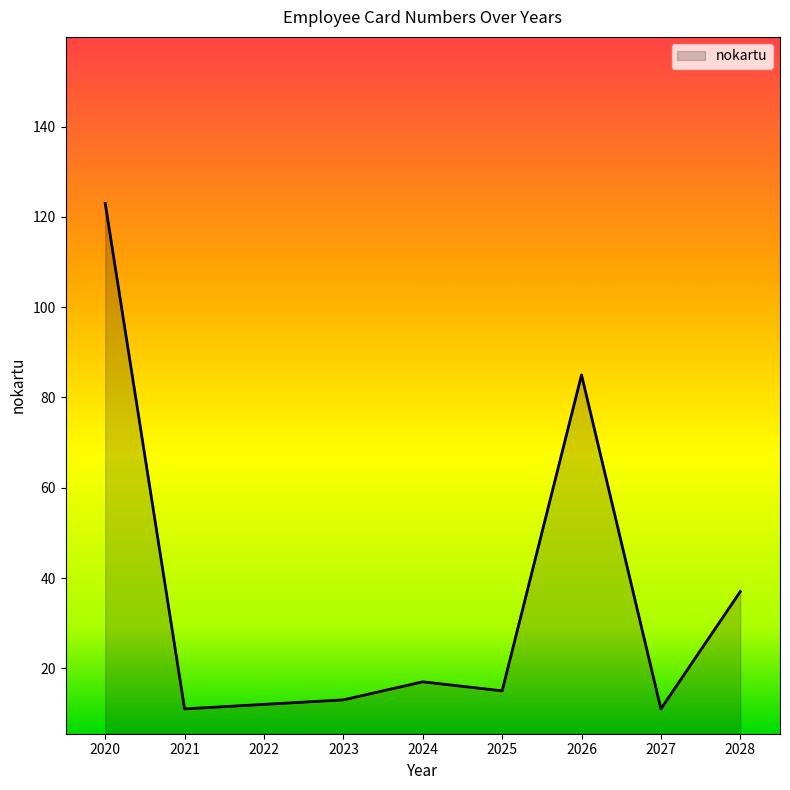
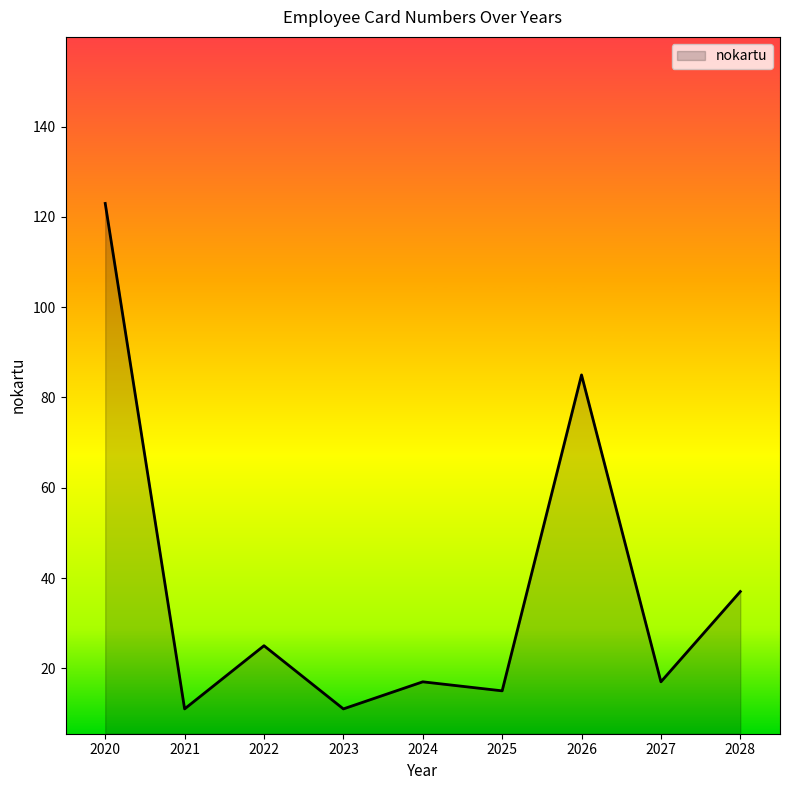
2022: 12 -> 25
2023: 13 -> 11
2027: 11 -> 17
